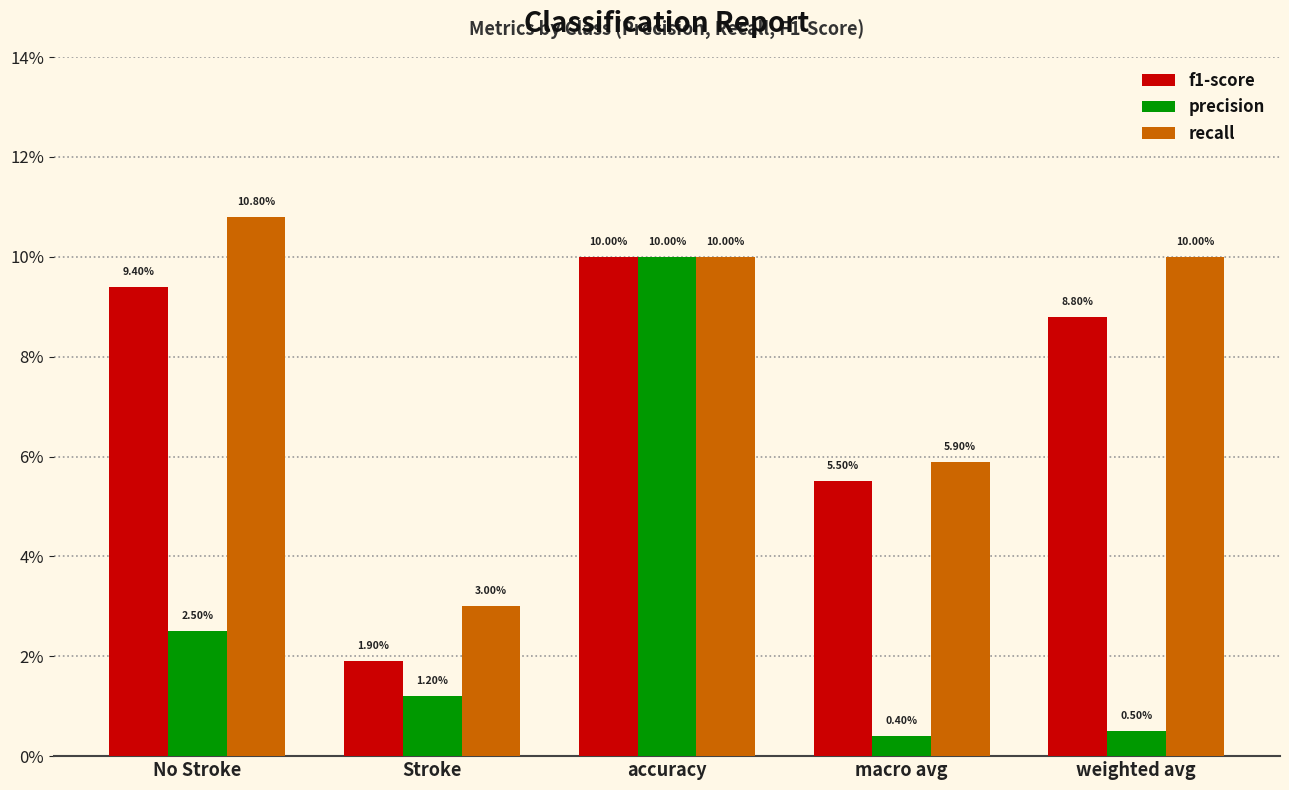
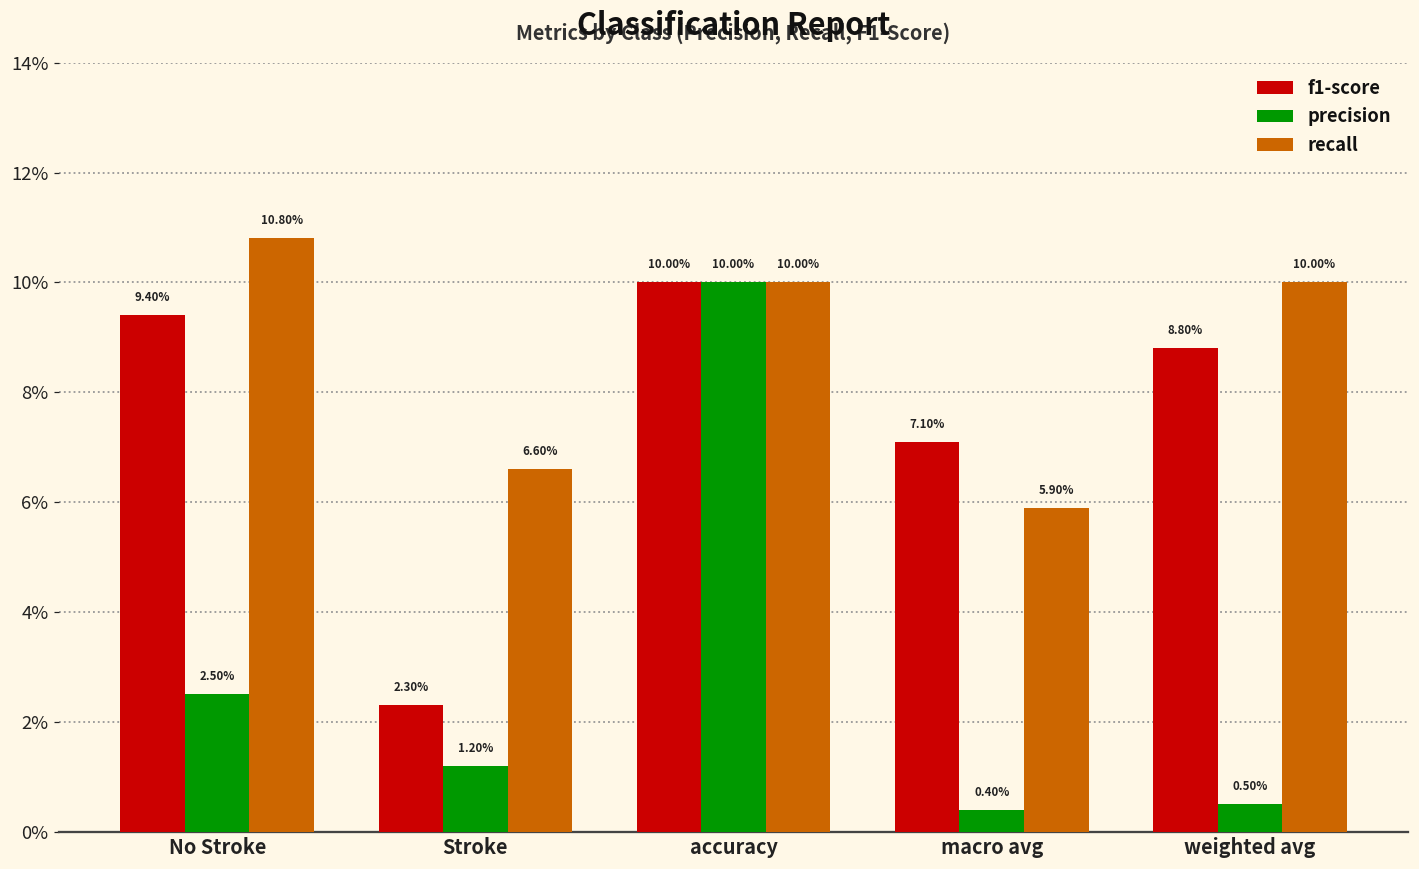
f1-score, Stroke: 1.90% -> 2.30%
recall, Stroke: 3.00% -> 6.60%
f1-score, macro avg: 5.50% -> 7.10%
